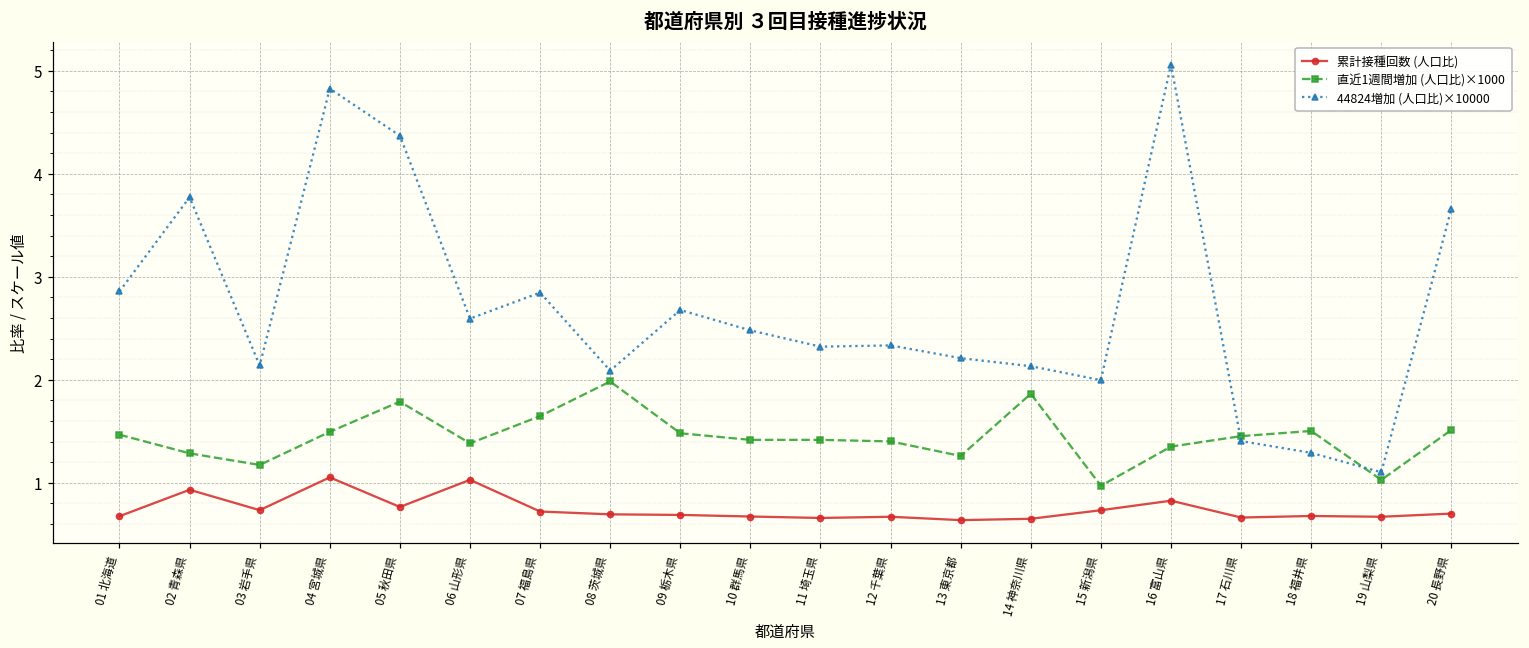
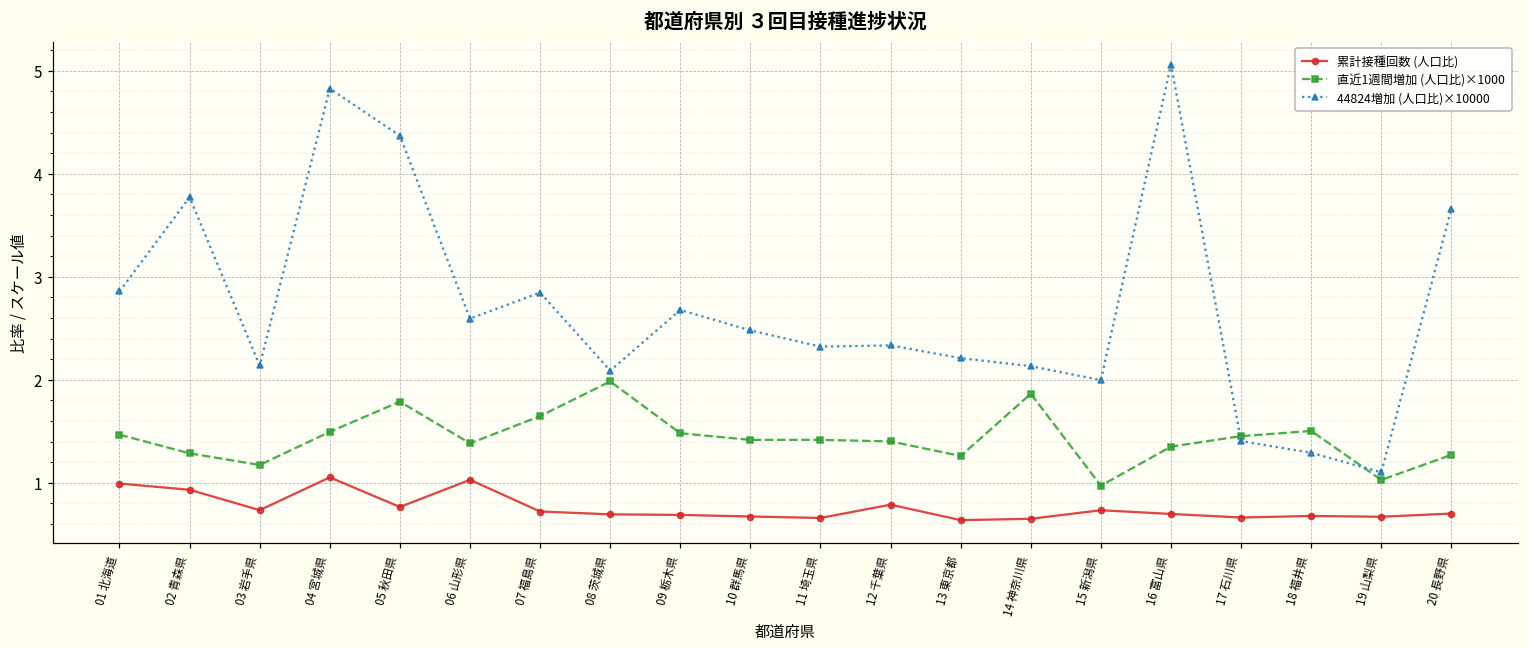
累計接種回数 (人口比), 01 北海道: 0.7 -> 1.0
累計接種回数 (人口比), 12 千葉県: 0.7 -> 0.8
累計接種回数 (人口比), 16 富山県: 0.8 -> 0.7
直近1週間増加 (人口比)×1000, 20 長野県: 1.5 -> 1.3
